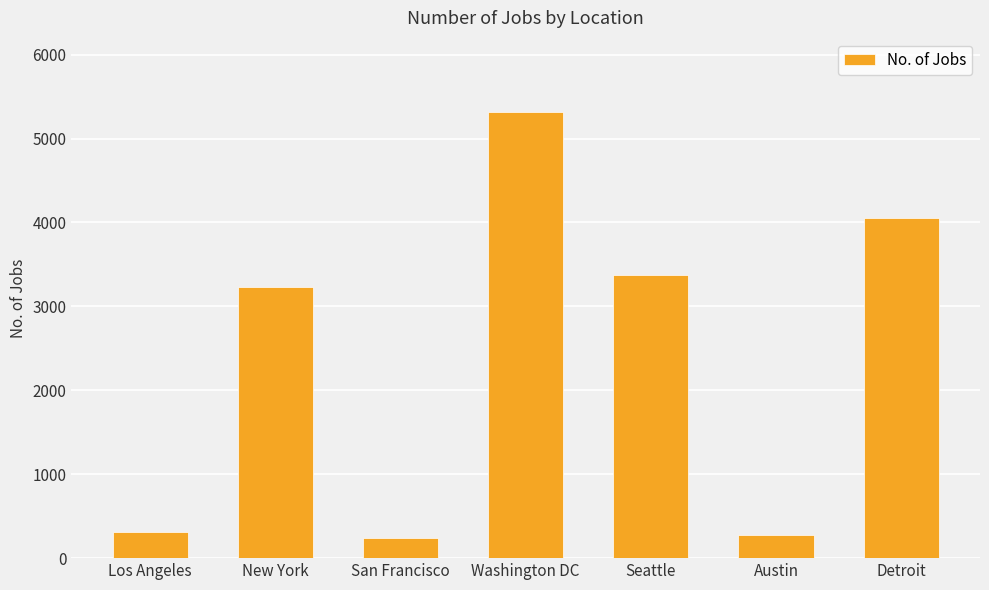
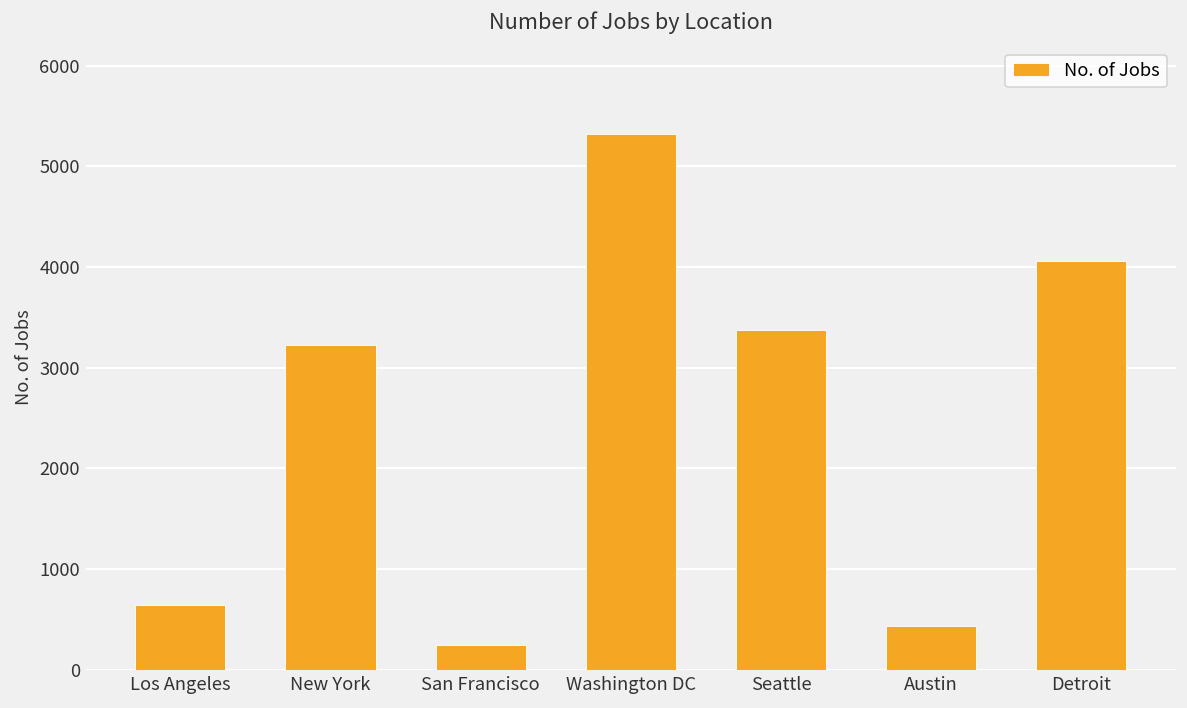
Los Angeles: 300 -> 600
Austin: 300 -> 400
